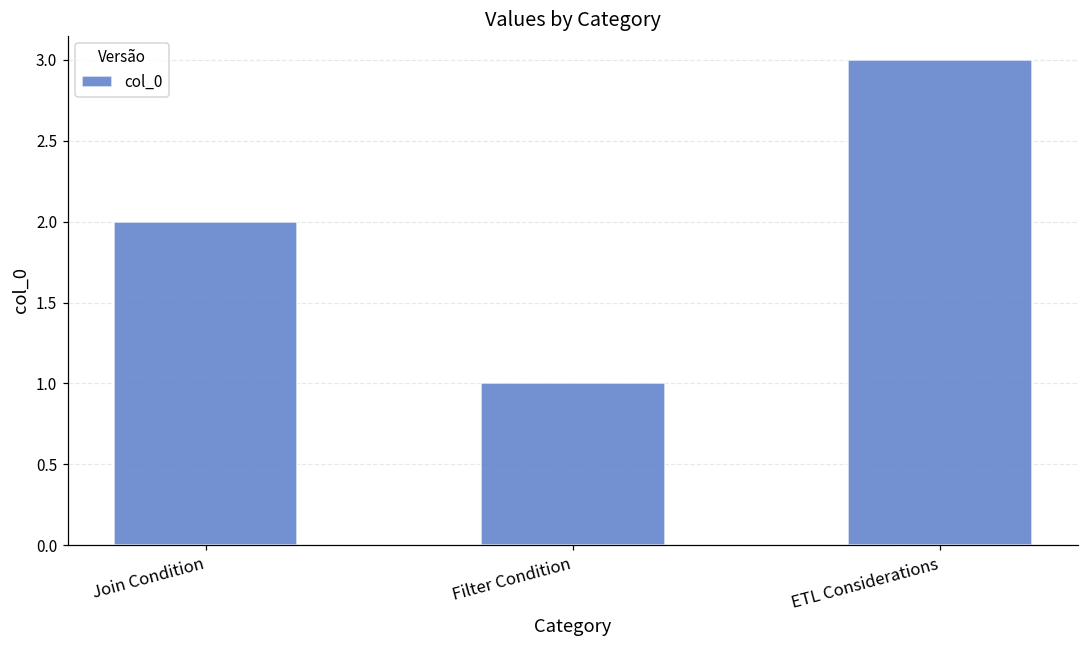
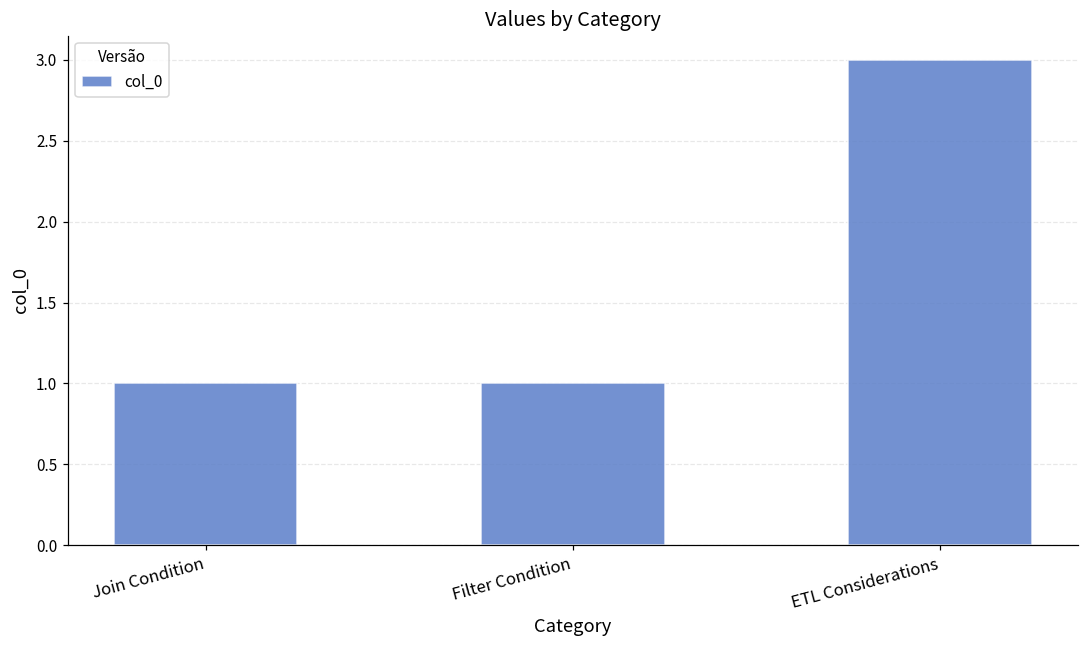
Join Condition: 2 -> 1
